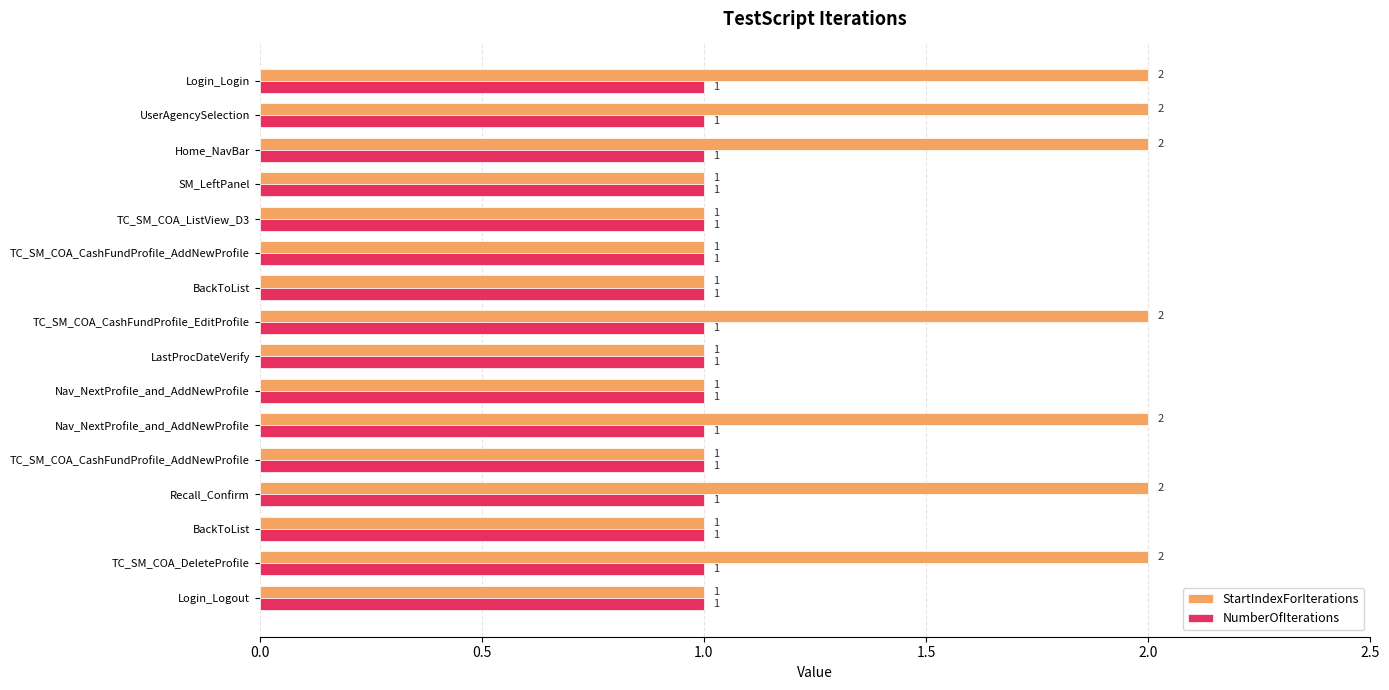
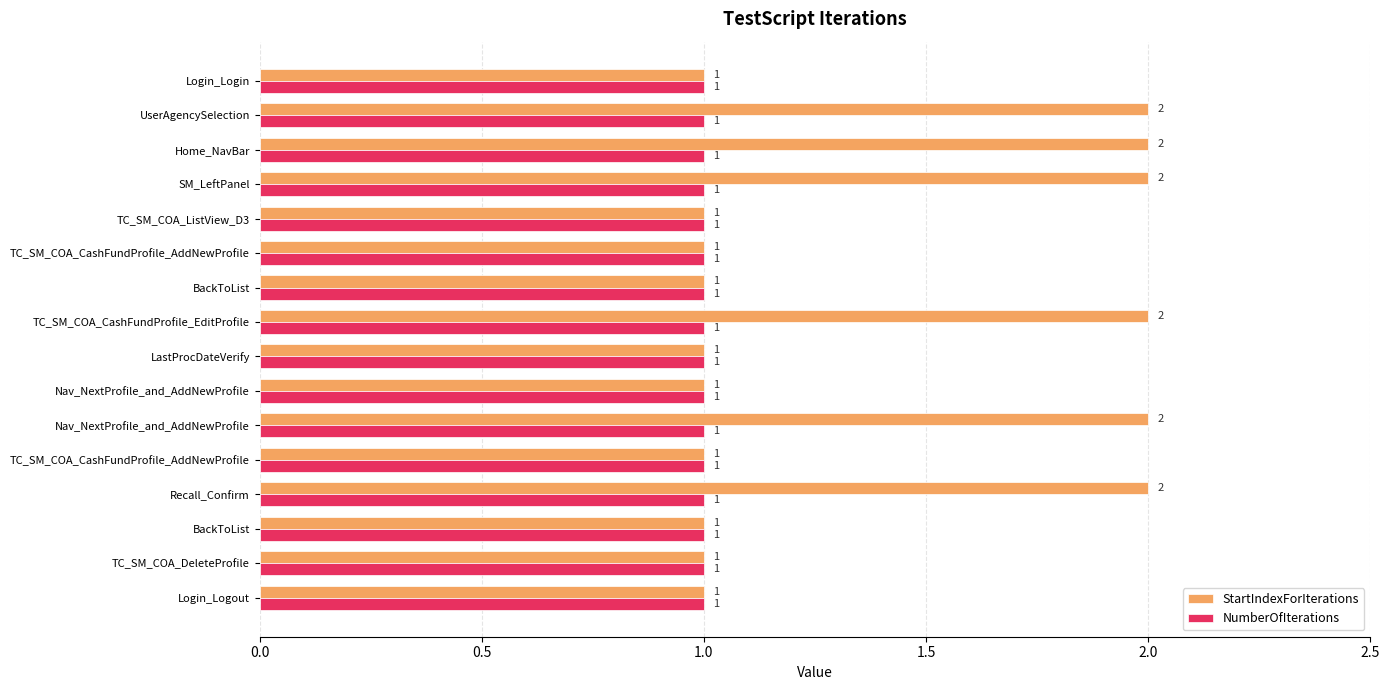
StartIndexForIterations, Login_Login: 2 -> 1
StartIndexForIterations, SM_LeftPanel: 1 -> 2
StartIndexForIterations, TC_SM_COA_DeleteProfile: 2 -> 1
